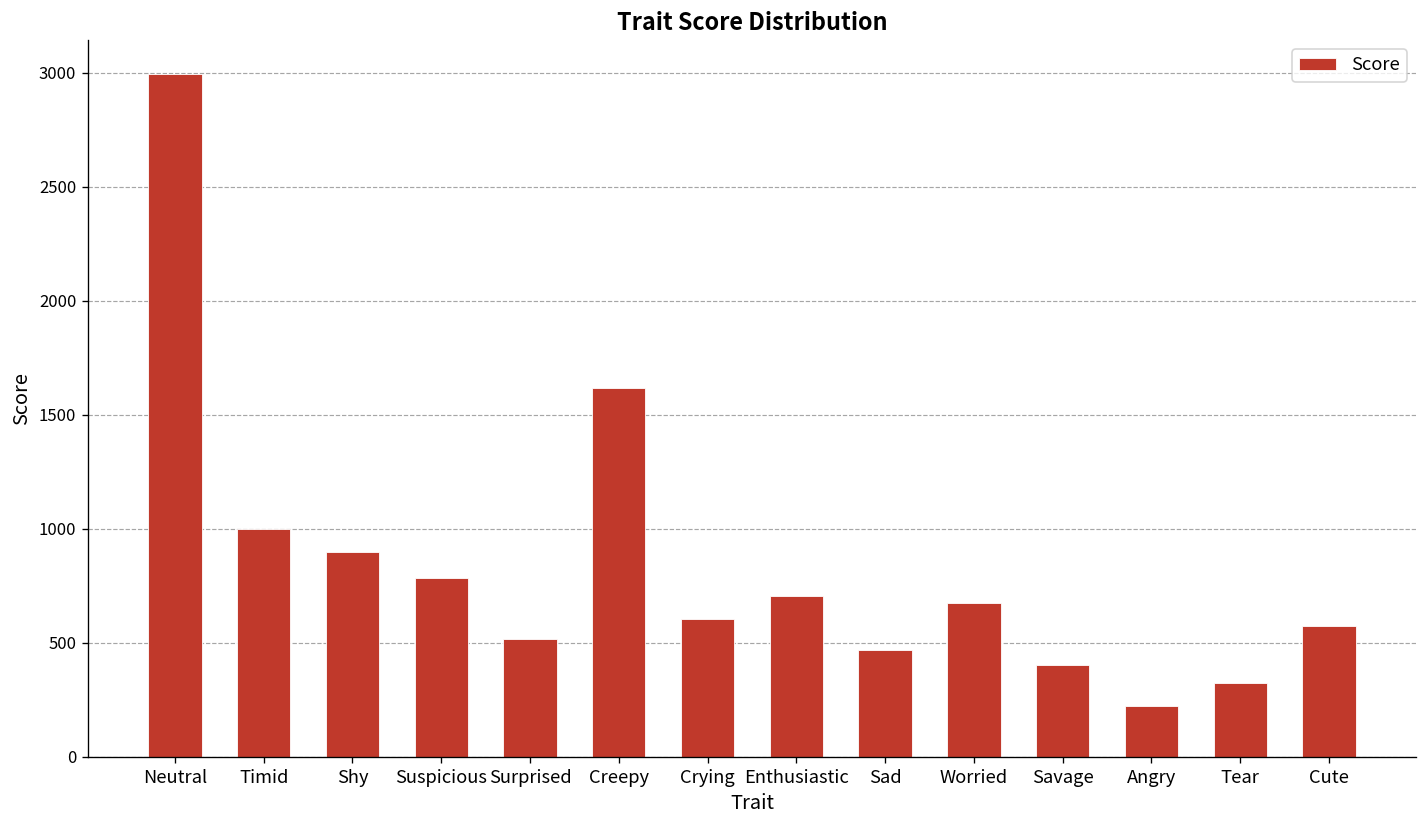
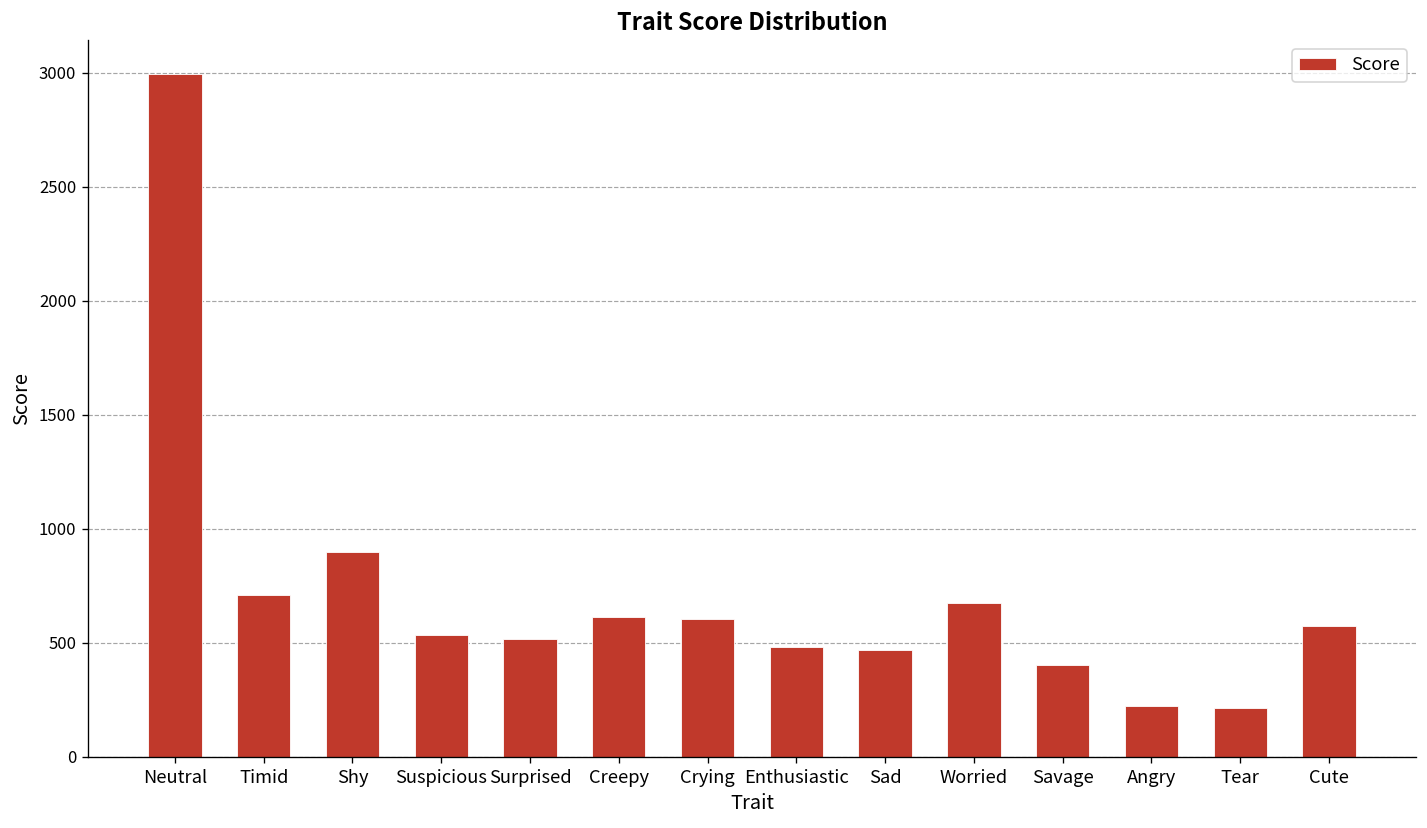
Timid: 1000 -> 710
Suspicious: 790 -> 540
Creepy: 1620 -> 610
Enthusiastic: 710 -> 480
Tear: 330 -> 220
